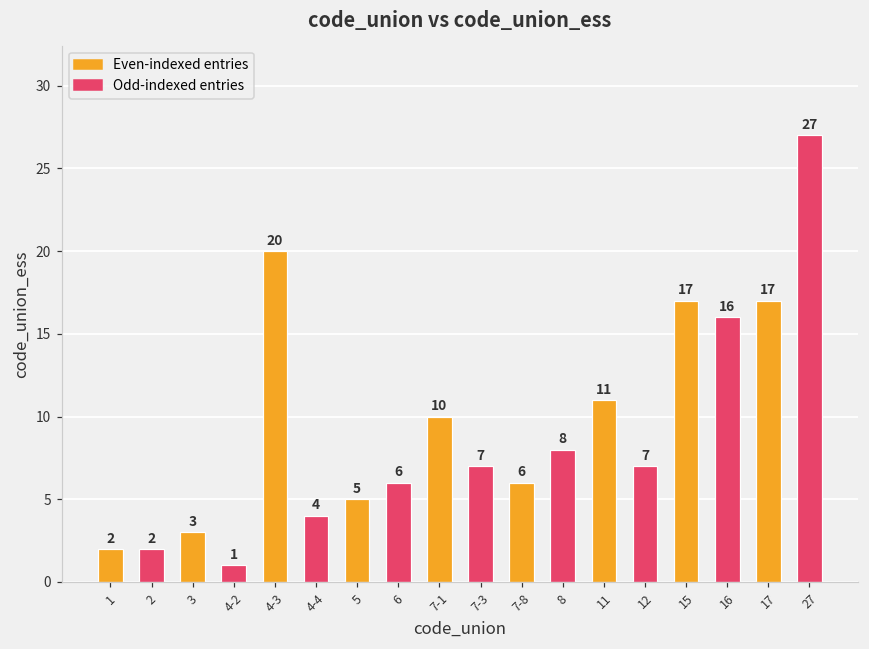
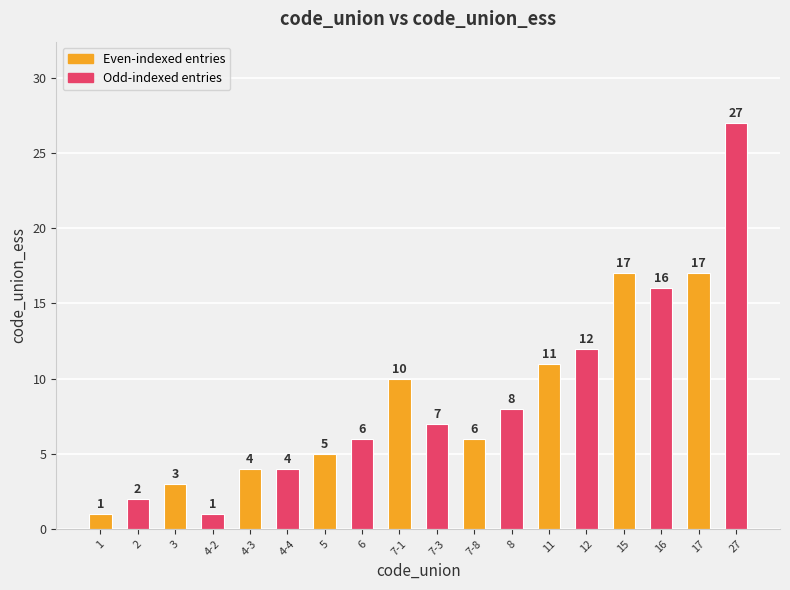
1: 2 -> 1
4-3: 20 -> 4
12: 7 -> 12
